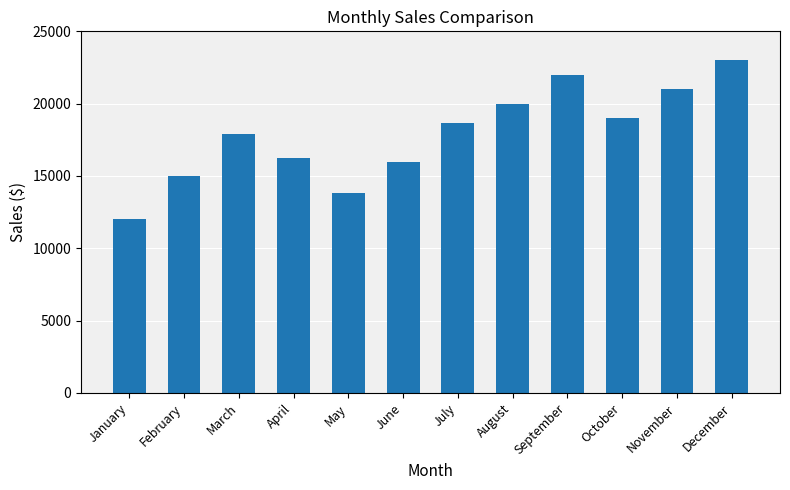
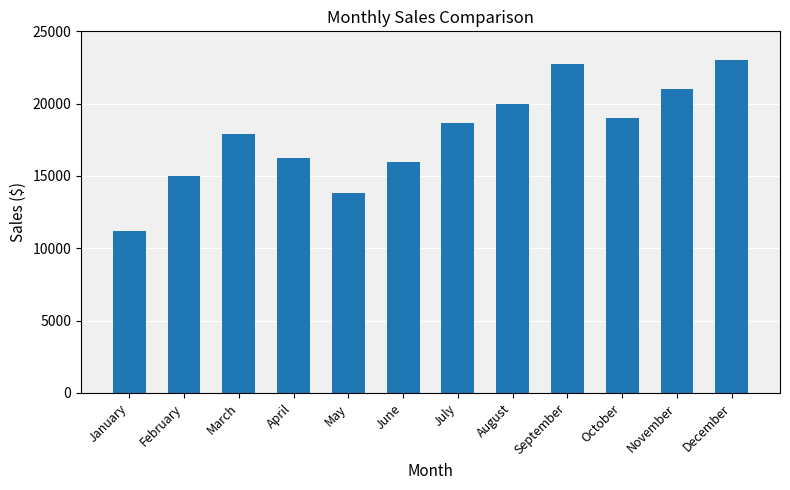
January: 12000 -> 11200
September: 22000 -> 22800
